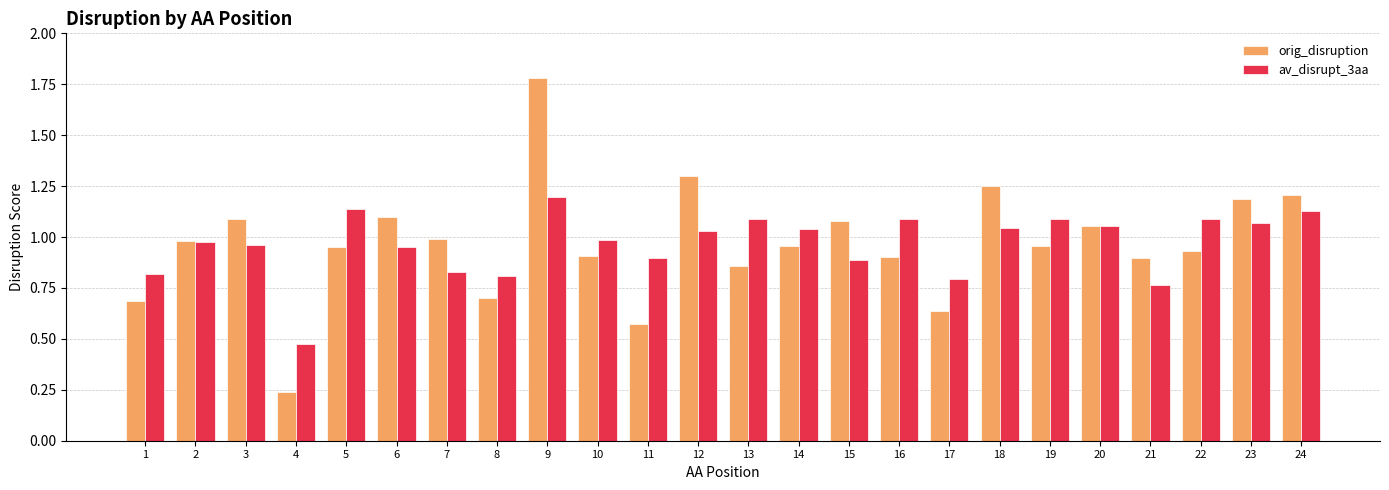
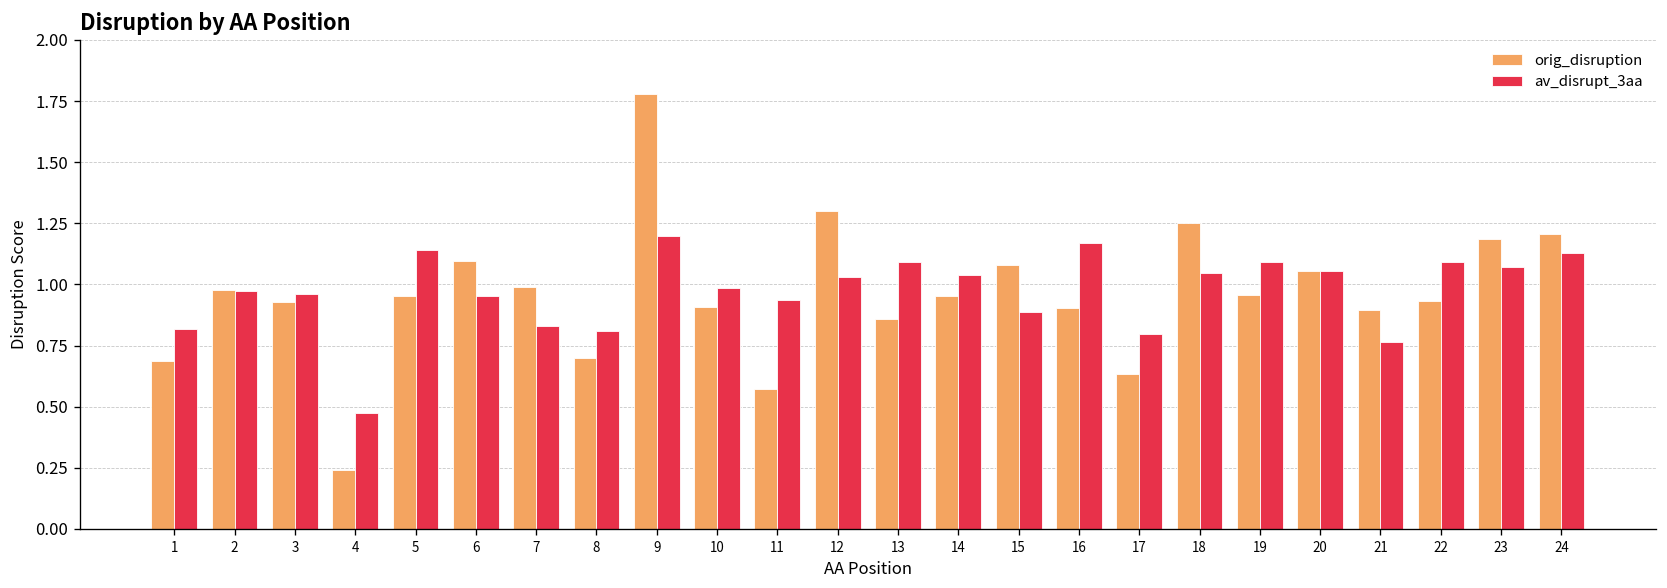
orig_disruption, 3: 1.09 -> 0.93
av_disrupt_3aa, 11: 0.90 -> 0.94
av_disrupt_3aa, 16: 1.09 -> 1.17
